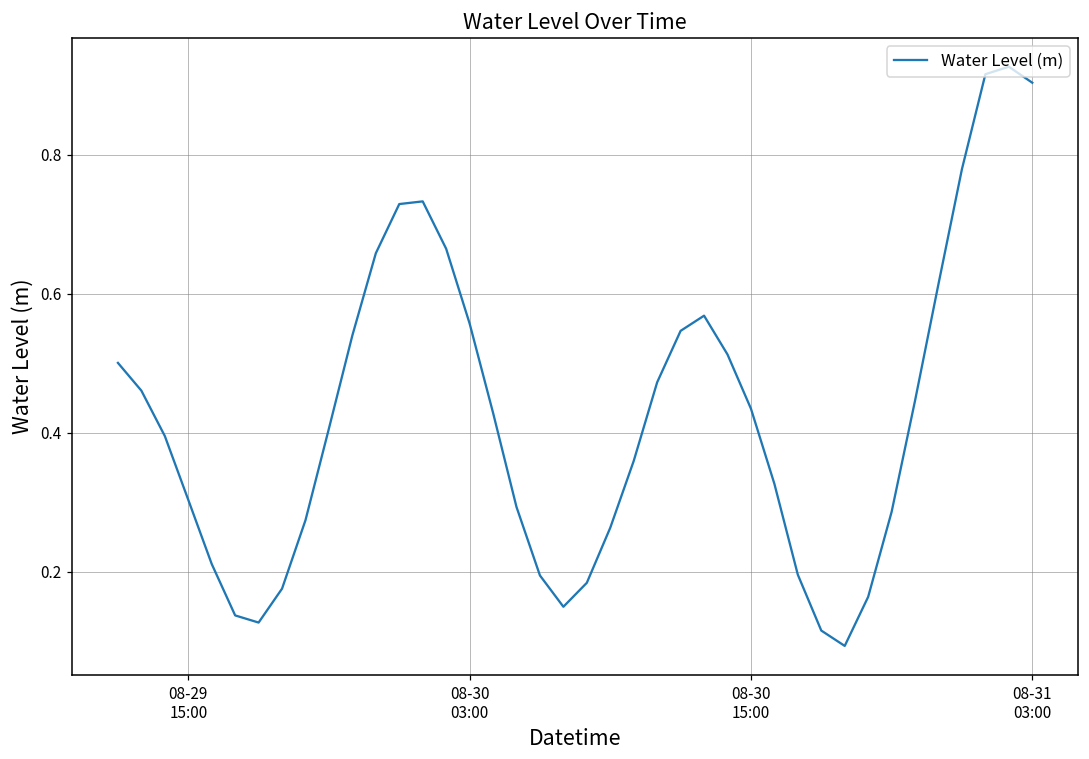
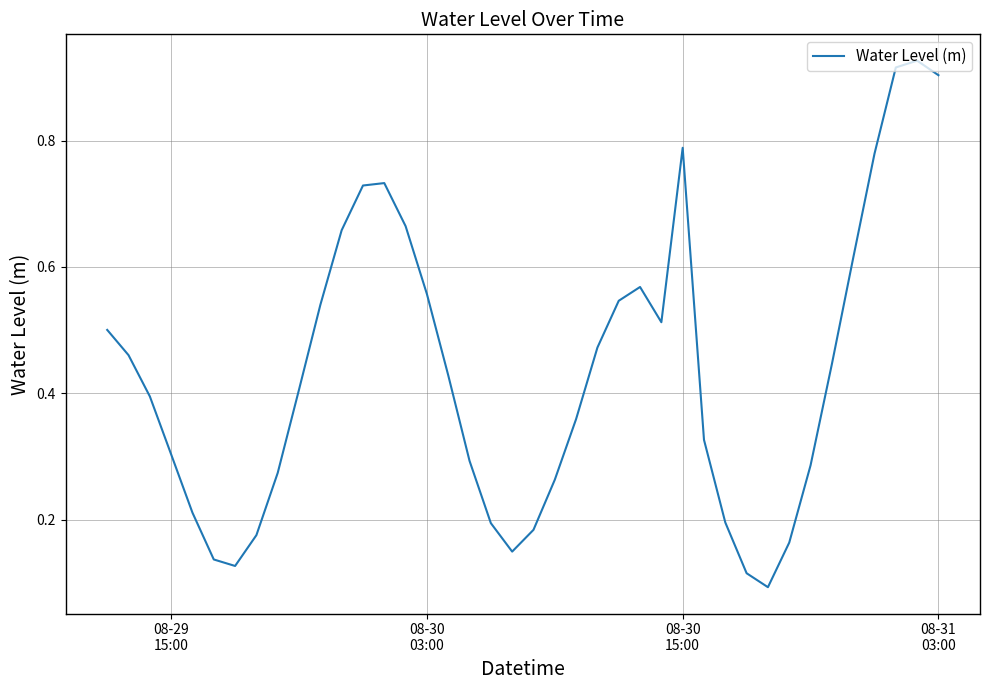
08-30 15:00: 0.43 -> 0.79
